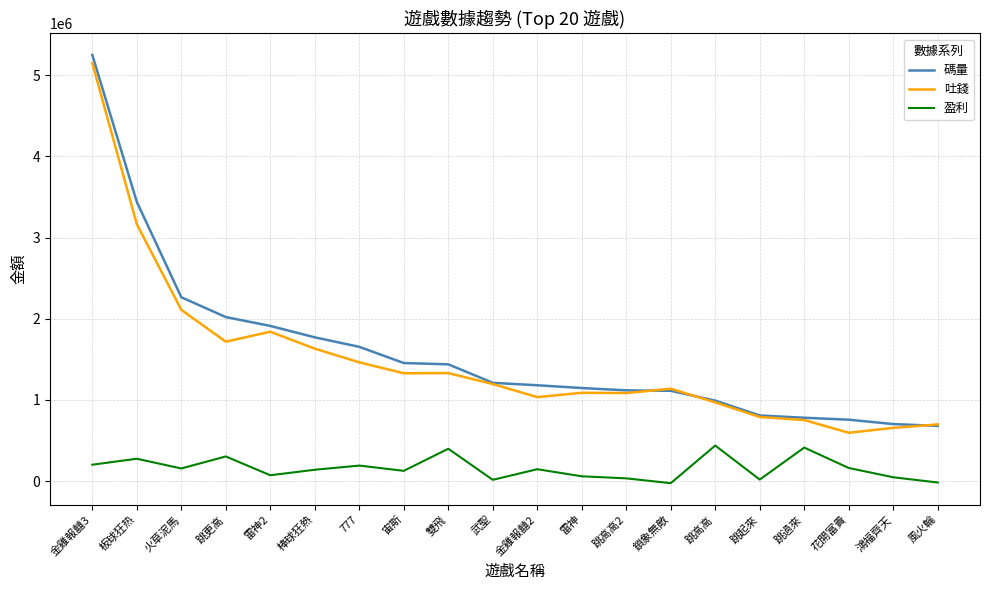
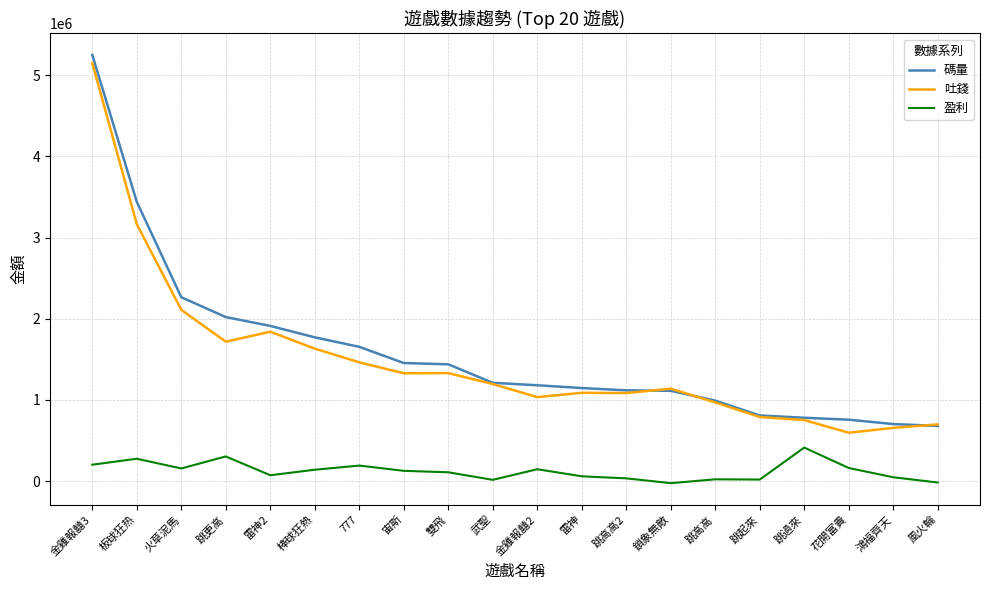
盈利, 雙飛: 400000 -> 100000
盈利, 跳高高: 400000 -> 0
